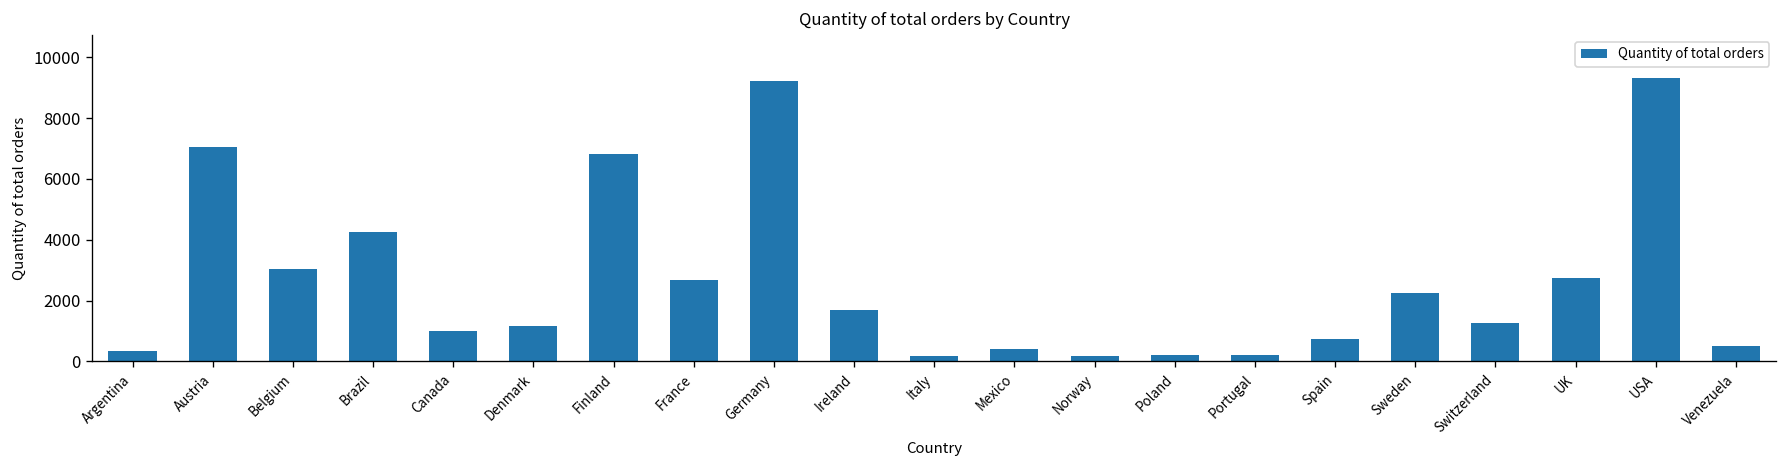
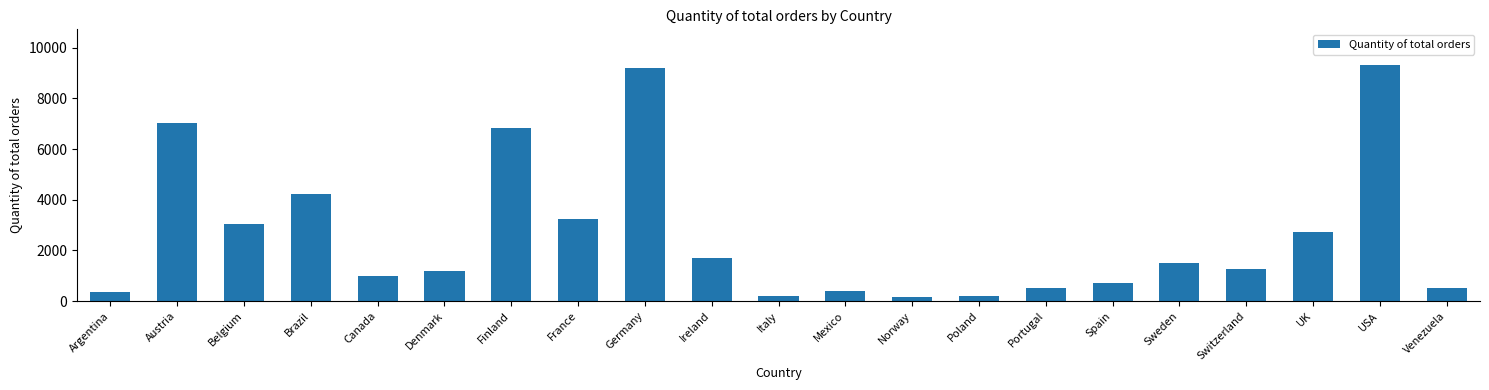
France: 2700 -> 3300
Portugal: 200 -> 500
Sweden: 2200 -> 1500
